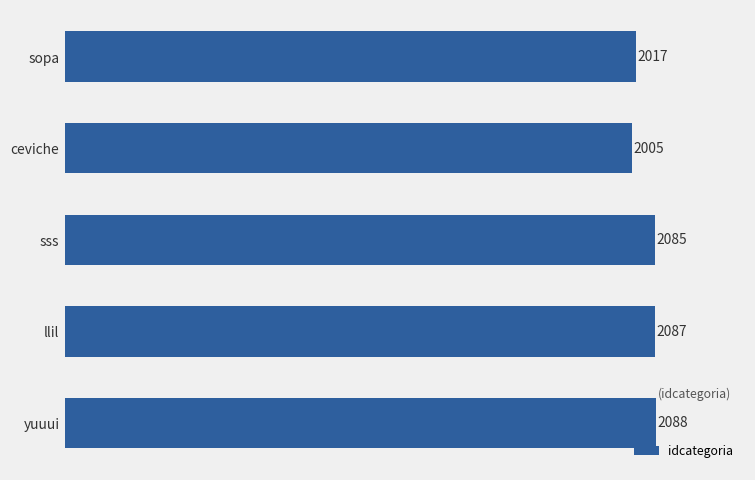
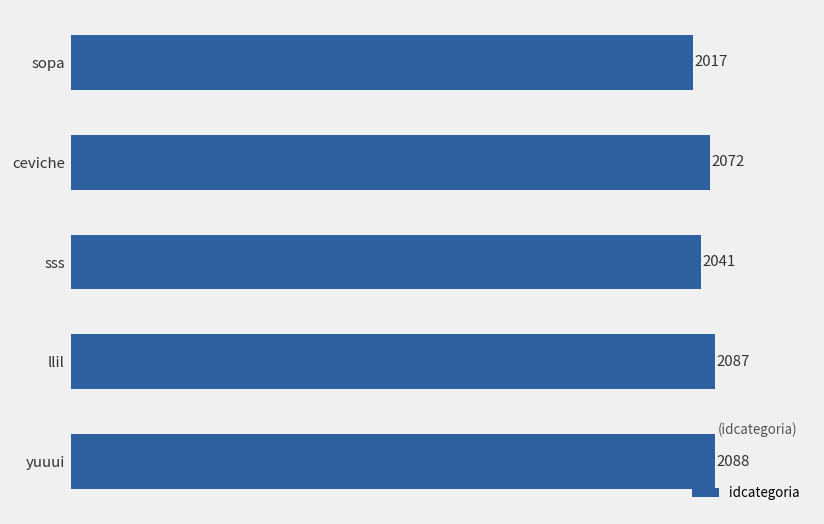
ceviche: 2005 -> 2072
sss: 2085 -> 2041
